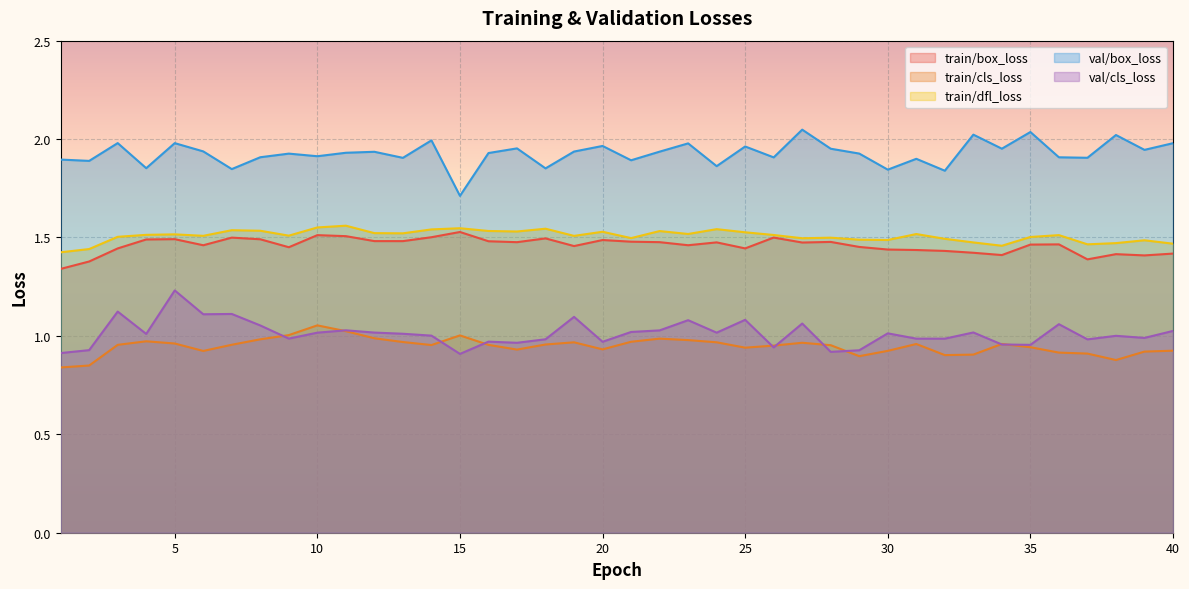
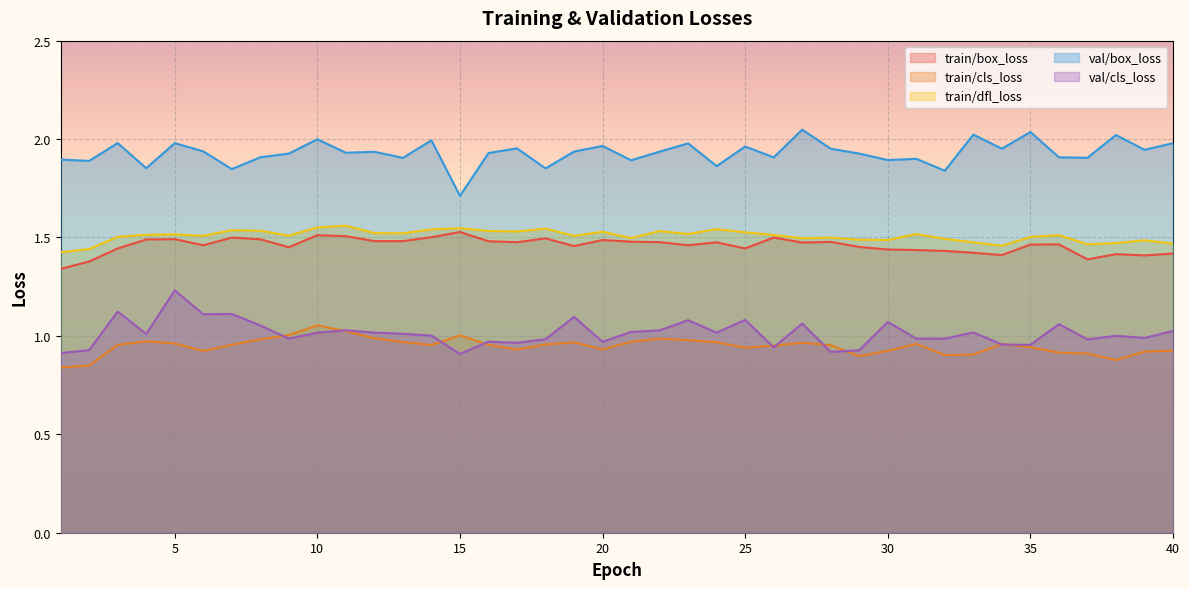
val/box_loss, 10: 1.91 -> 2.00
val/box_loss, 30: 1.84 -> 1.89
val/cls_loss, 30: 1.01 -> 1.07
